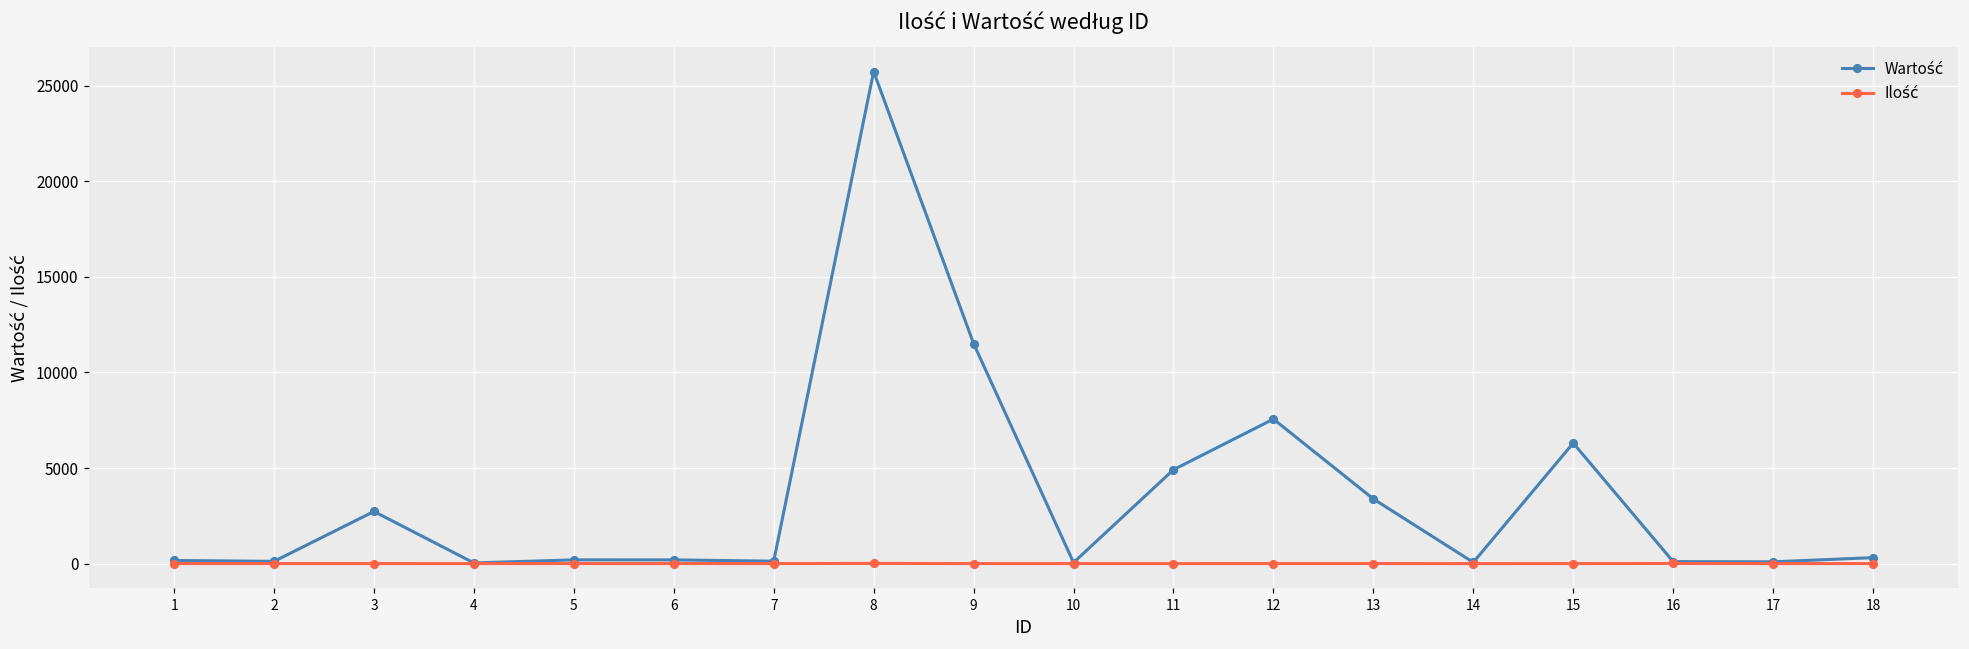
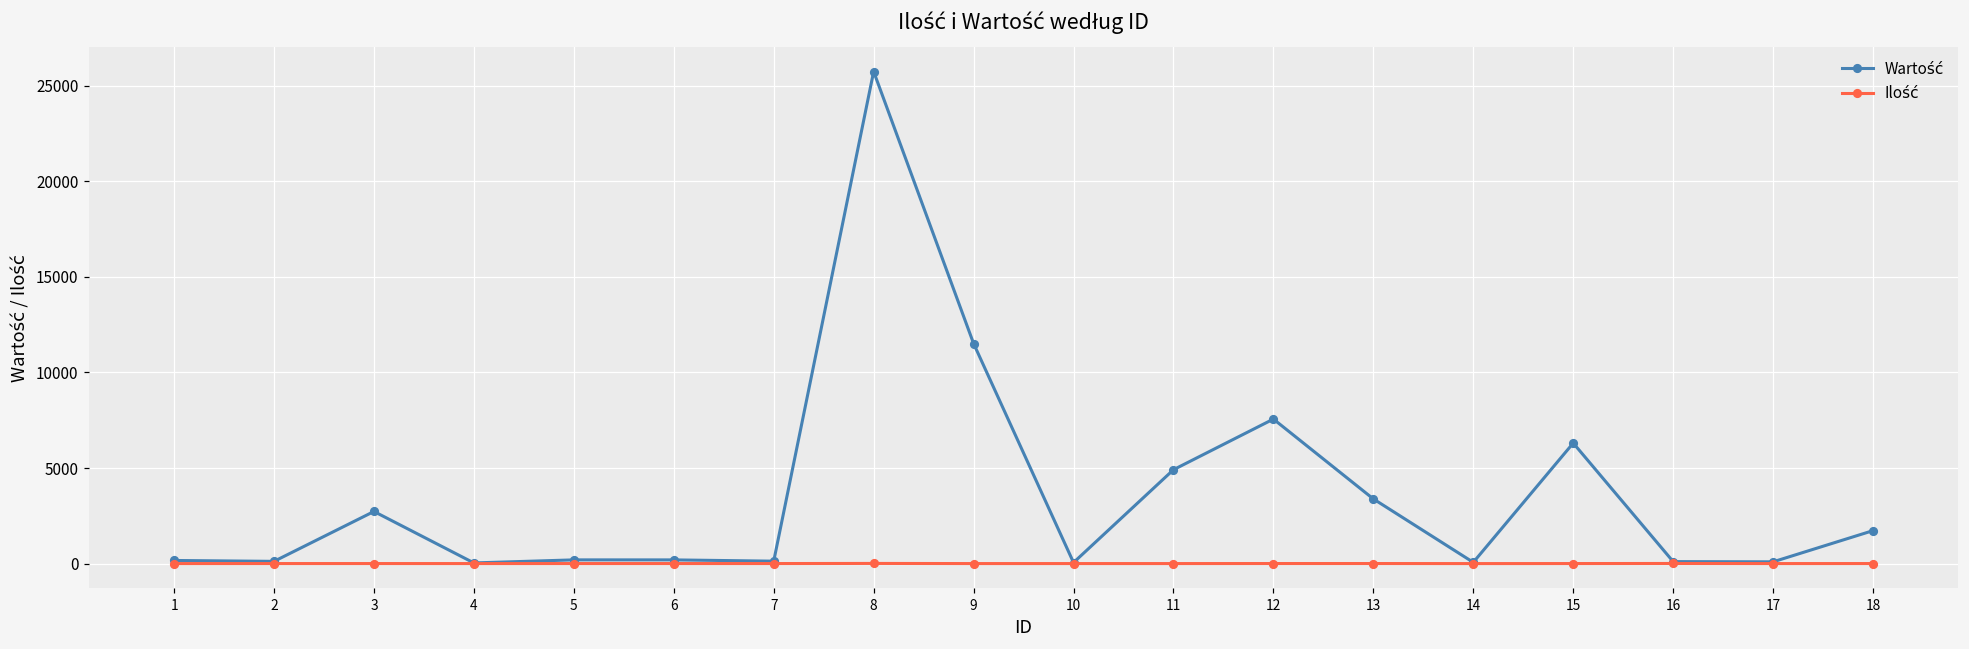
Wartość, 18: 300 -> 1700
